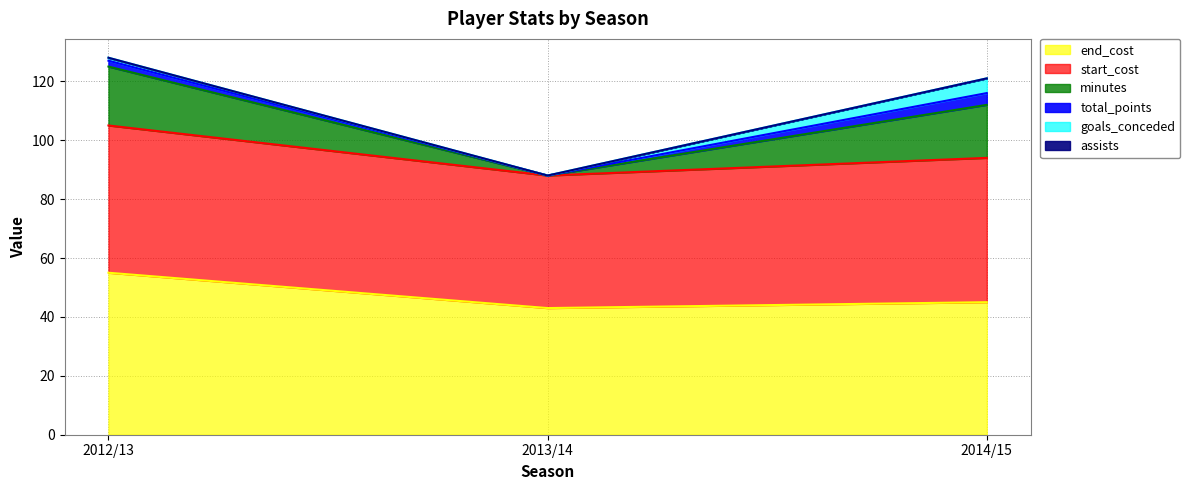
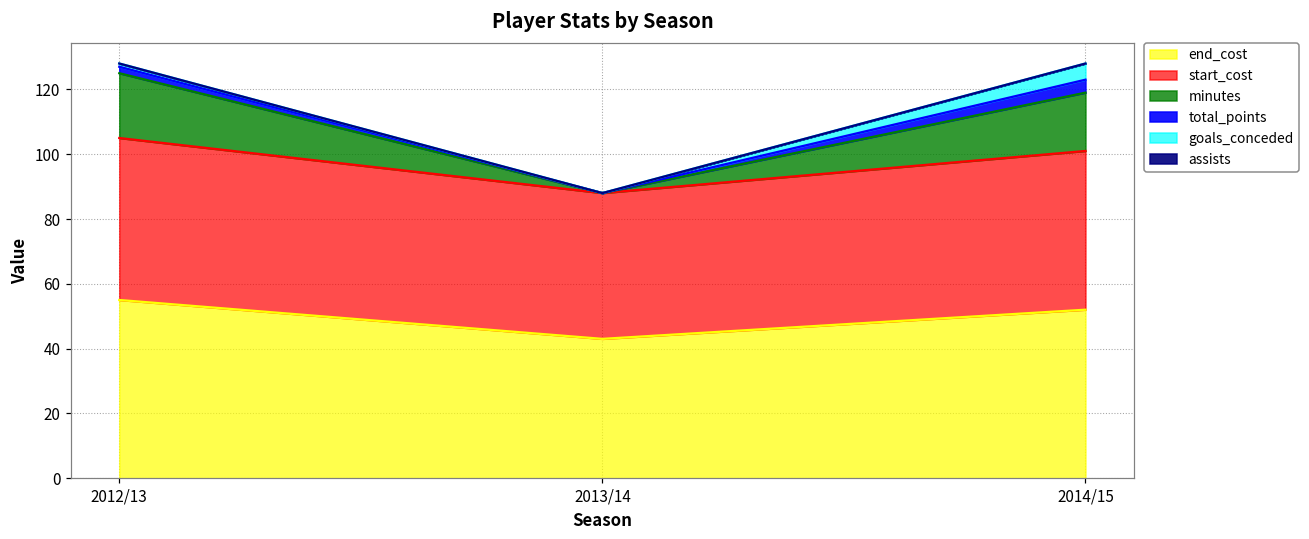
end_cost, 2014/15: 45 -> 52
